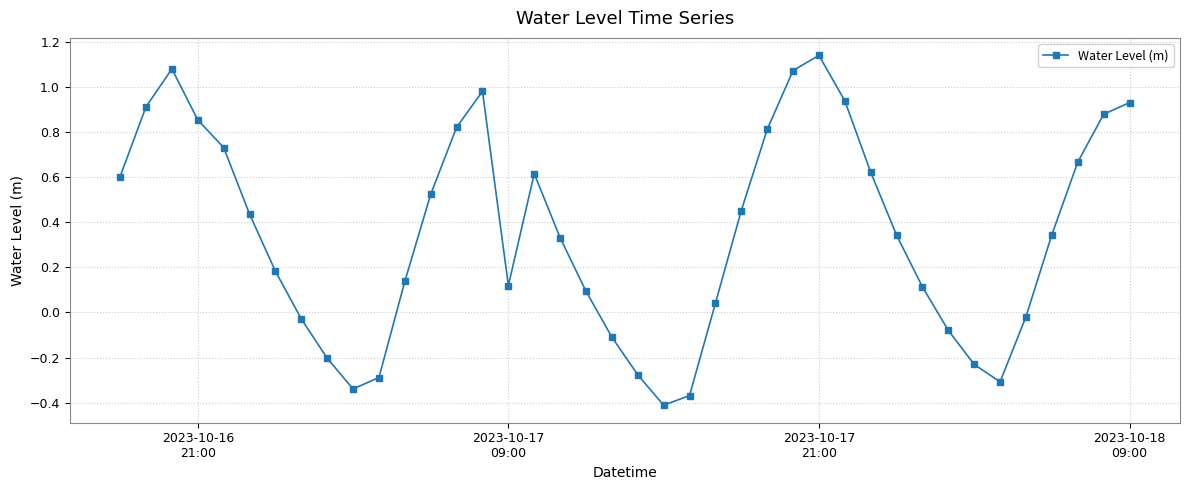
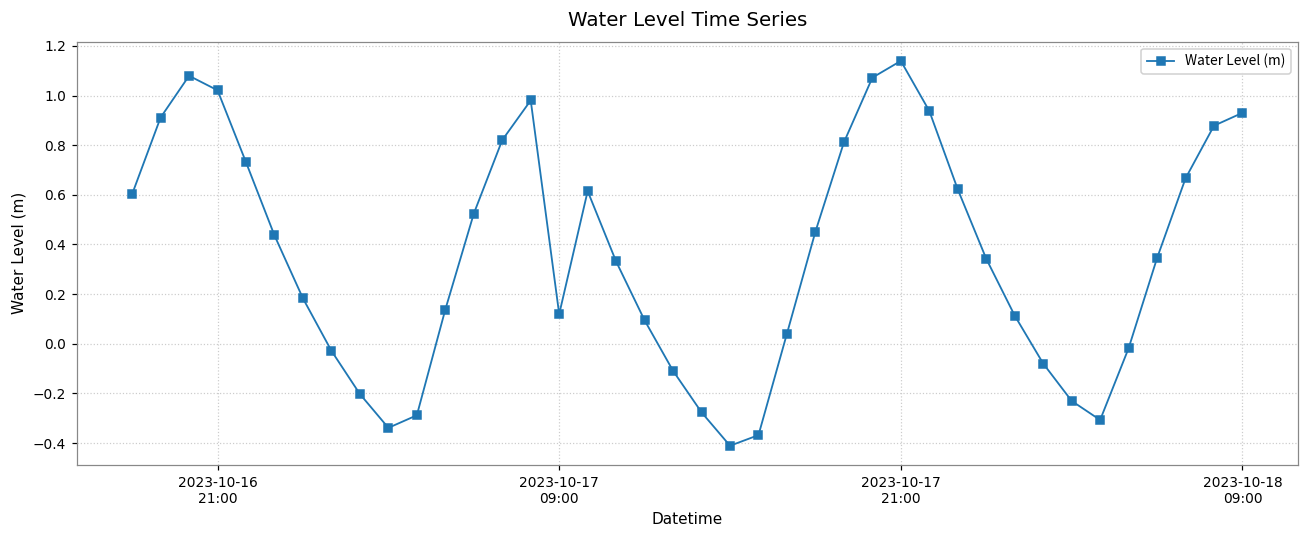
2023-10-16 21:00: 0.85 -> 1.02
